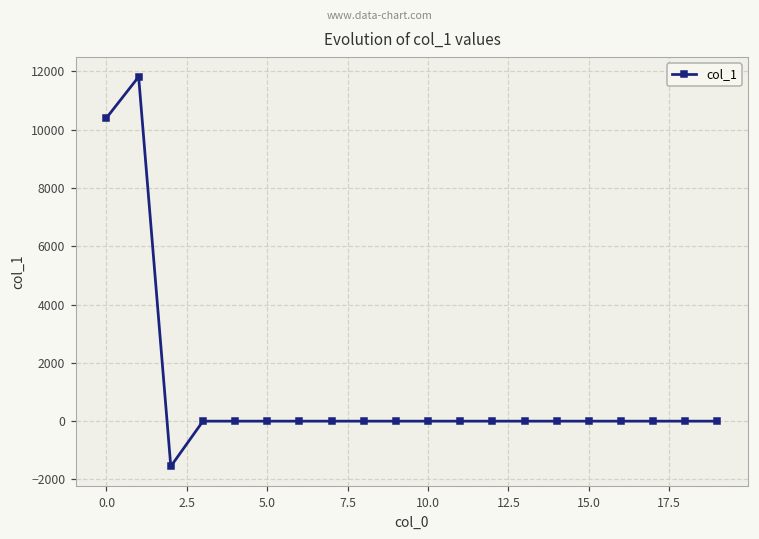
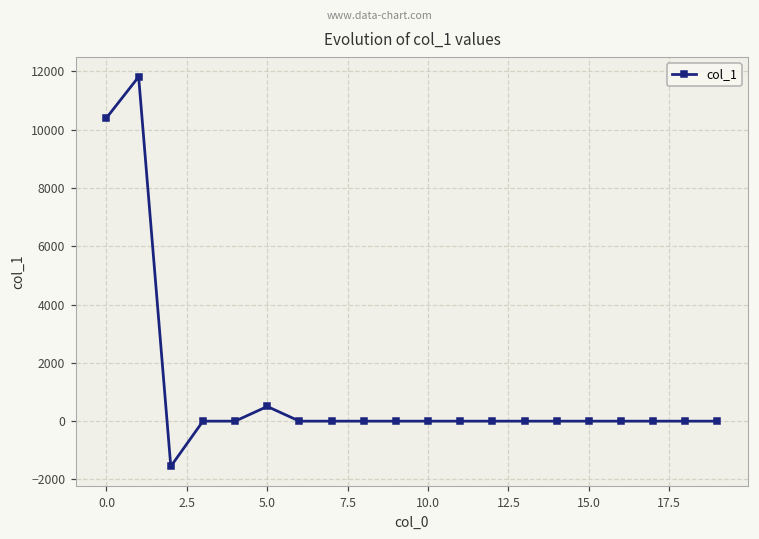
5.0: 0 -> 500
